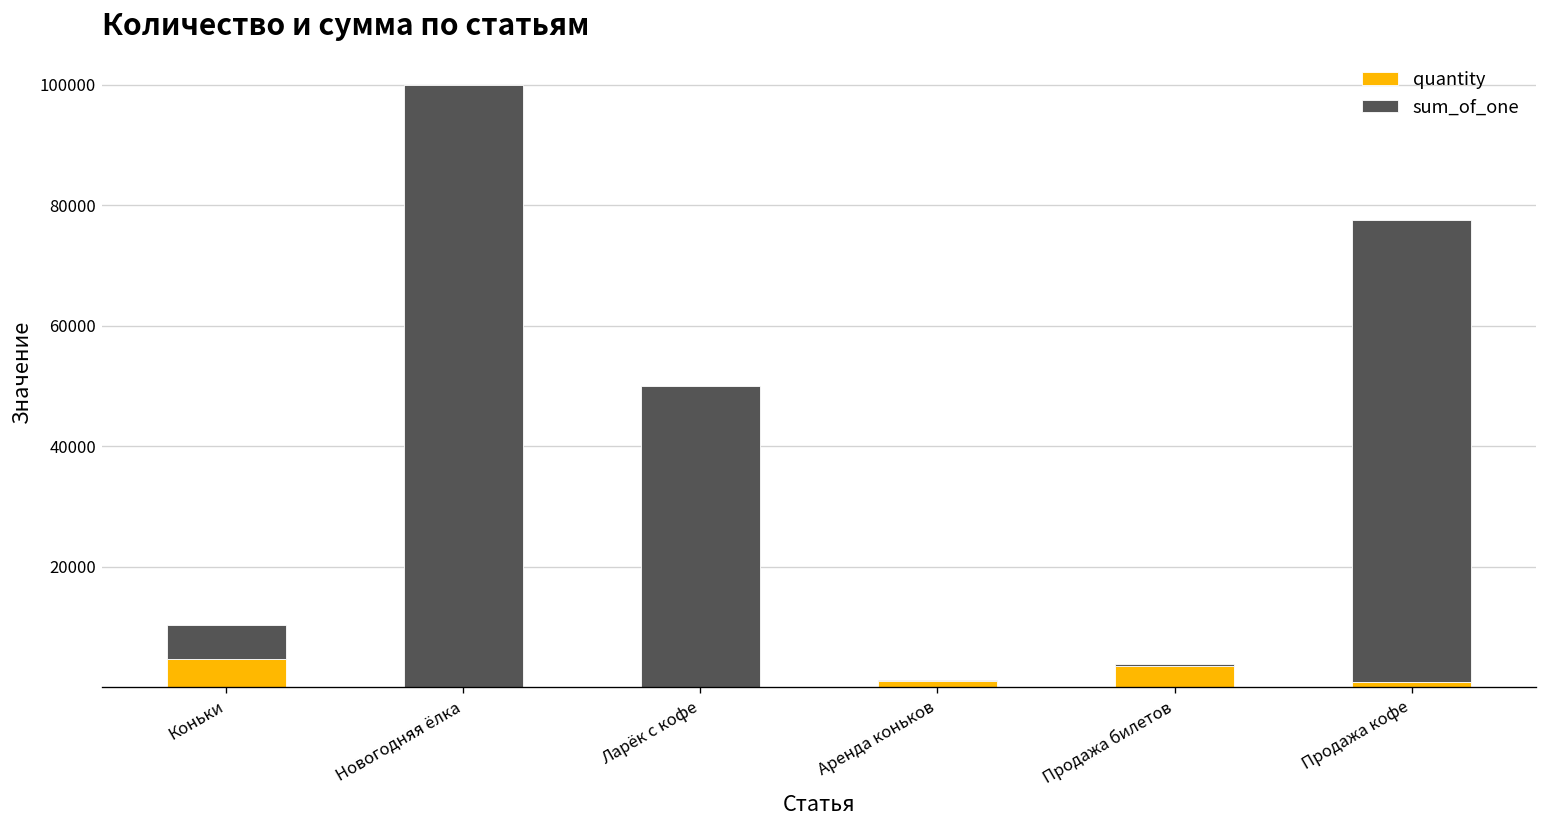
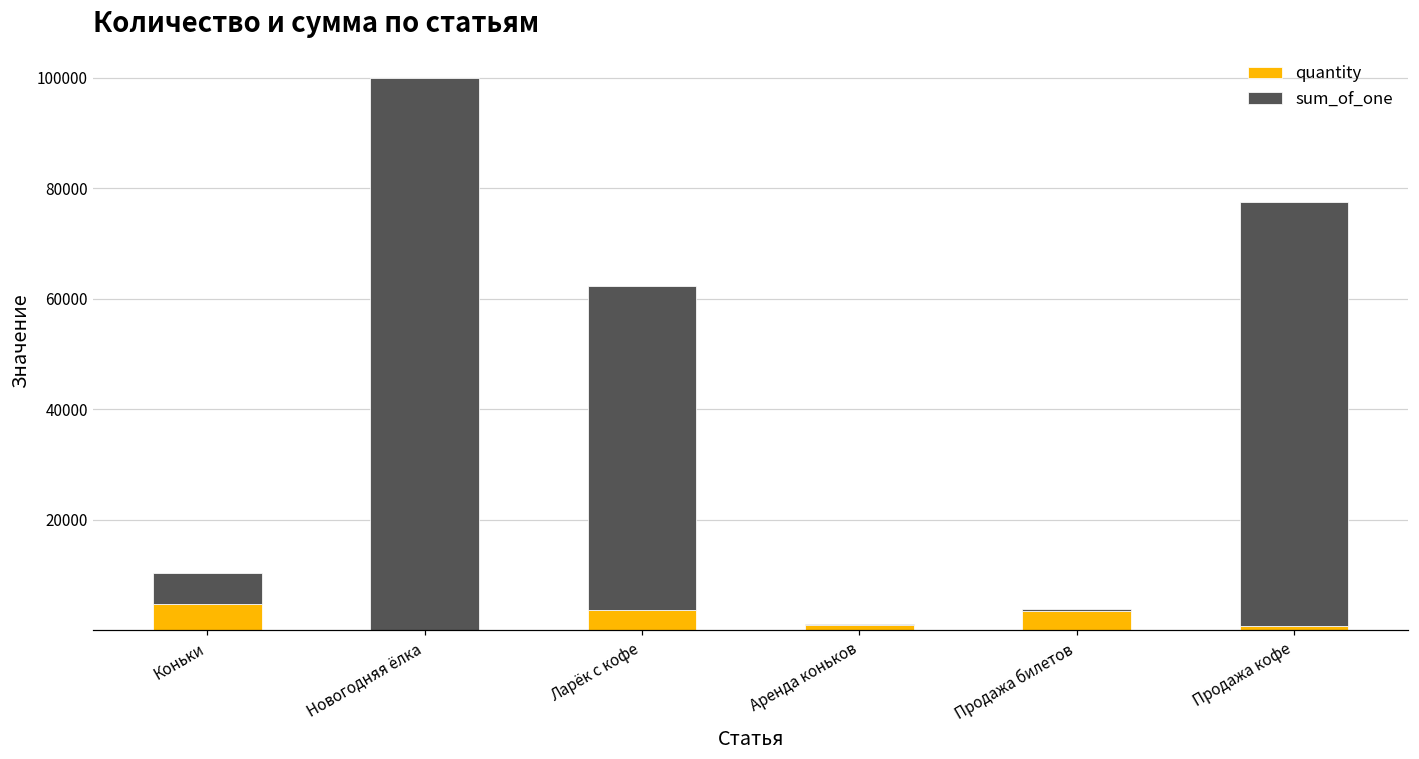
quantity, Ларёк с кофе: 0 -> 4000
sum_of_one, Ларёк с кофе: 50000 -> 59000
